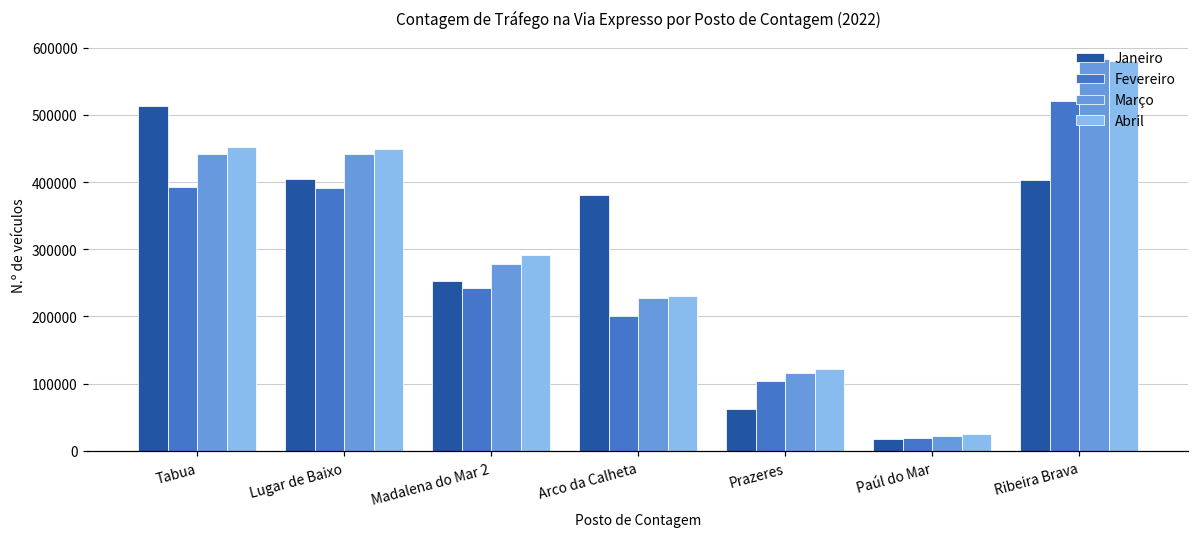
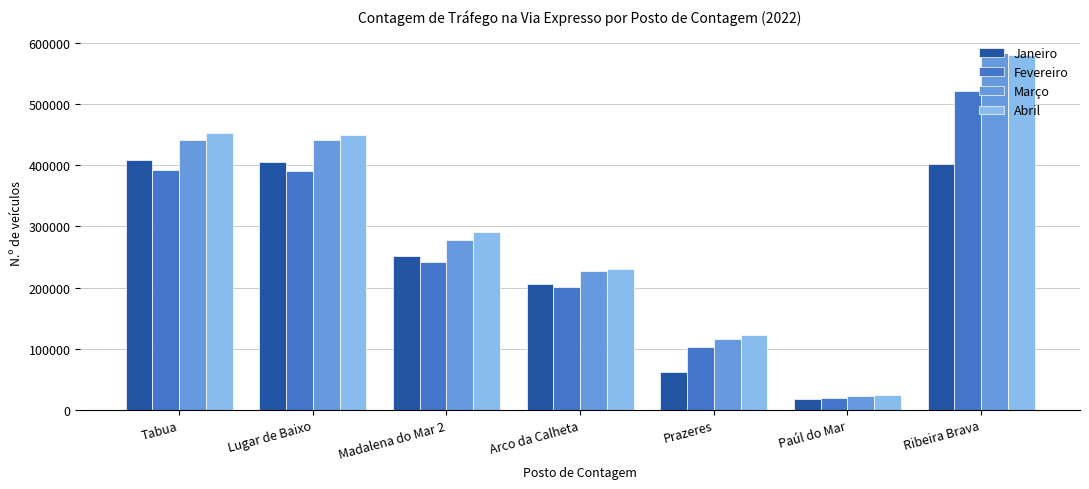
Janeiro, Tabua: 510000 -> 410000
Janeiro, Arco da Calheta: 380000 -> 210000
